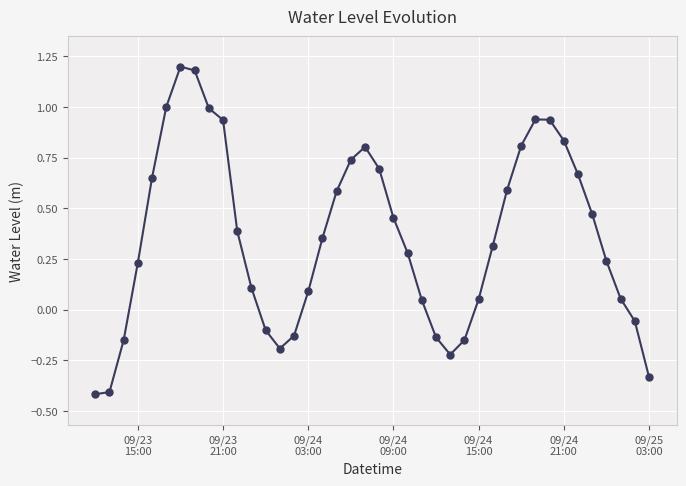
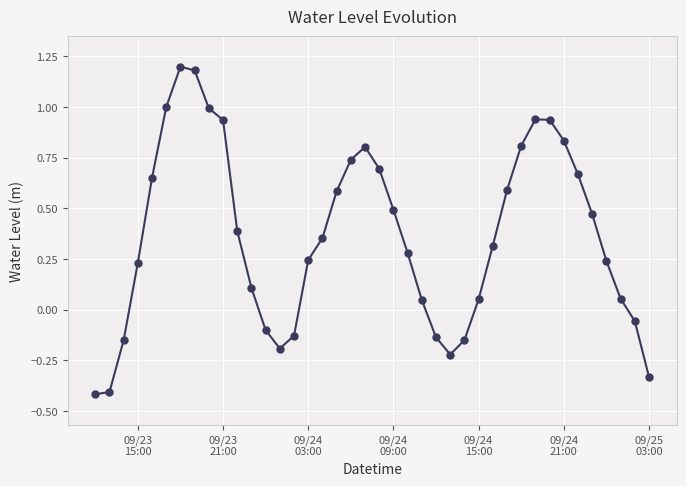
09/24 03:00: 0.09 -> 0.25
09/24 09:00: 0.45 -> 0.49
